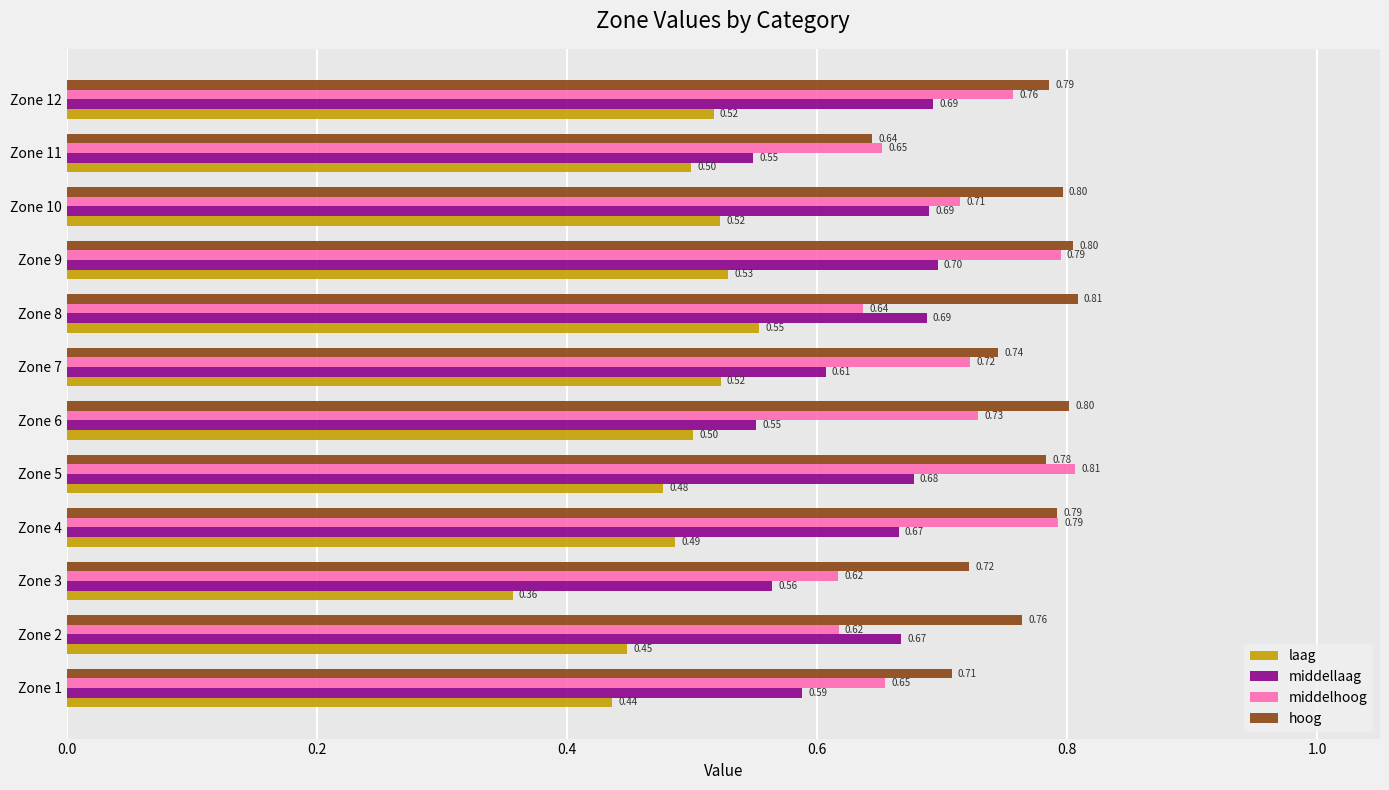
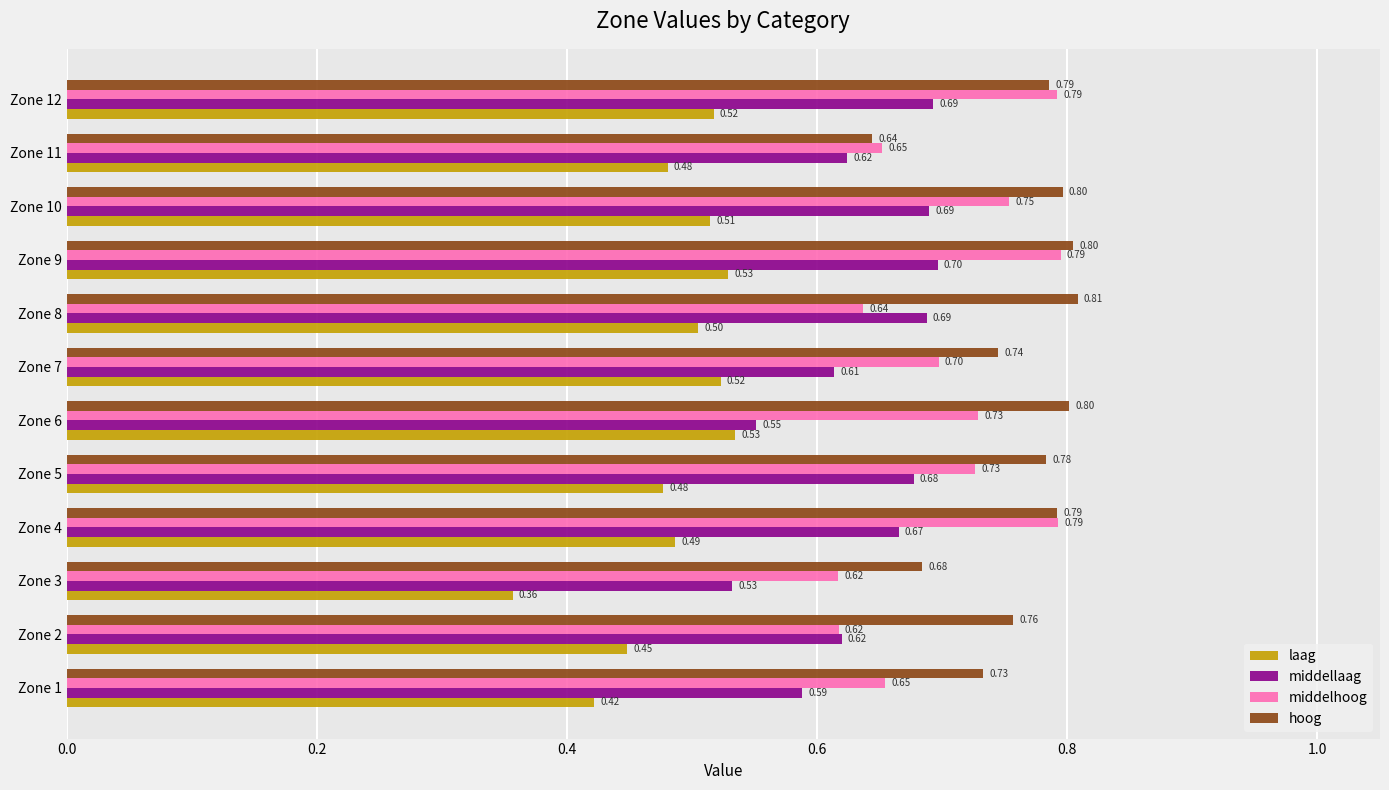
middelhoog, Zone 12: 0.76 -> 0.79
middellaag, Zone 11: 0.55 -> 0.62
laag, Zone 11: 0.50 -> 0.48
middelhoog, Zone 10: 0.71 -> 0.75
laag, Zone 10: 0.52 -> 0.51
laag, Zone 8: 0.55 -> 0.50
middelhoog, Zone 7: 0.72 -> 0.70
middellaag, Zone 7: 0.607 -> 0.614
laag, Zone 6: 0.50 -> 0.53
middelhoog, Zone 5: 0.81 -> 0.73
hoog, Zone 3: 0.72 -> 0.68
middellaag, Zone 3: 0.56 -> 0.53
hoog, Zone 2: 0.764 -> 0.757
middellaag, Zone 2: 0.67 -> 0.62
hoog, Zone 1: 0.71 -> 0.73
laag, Zone 1: 0.44 -> 0.42
